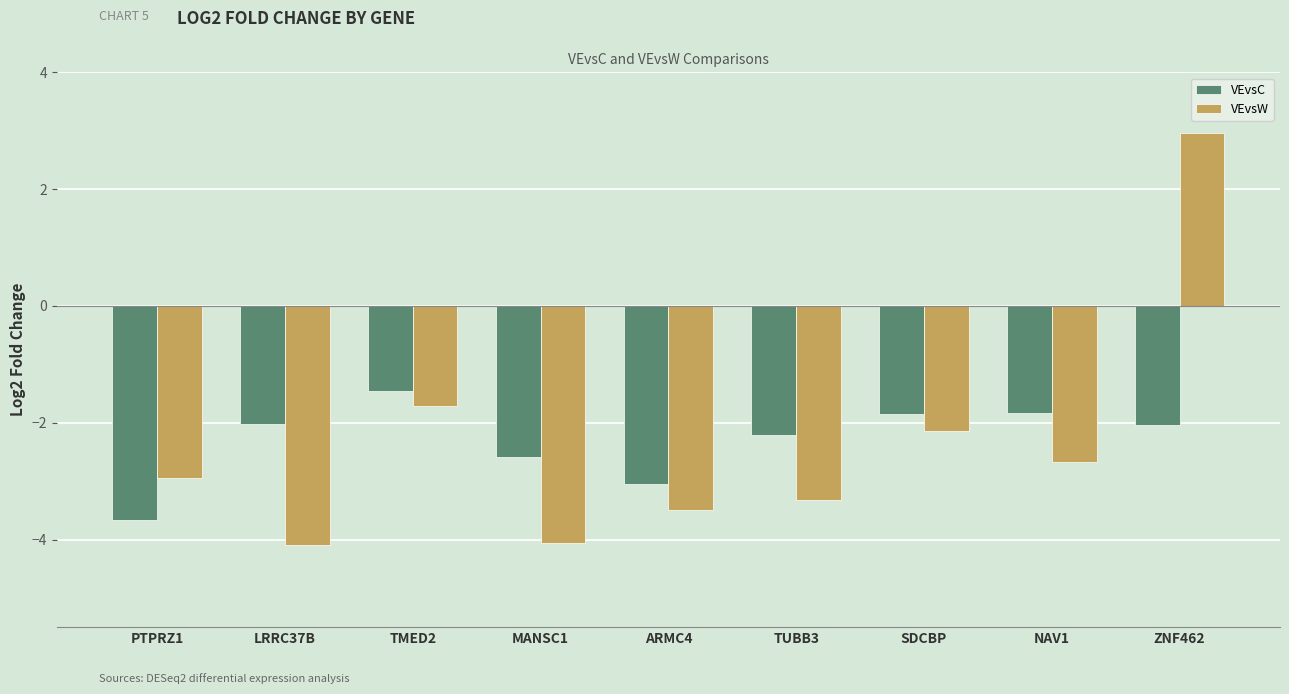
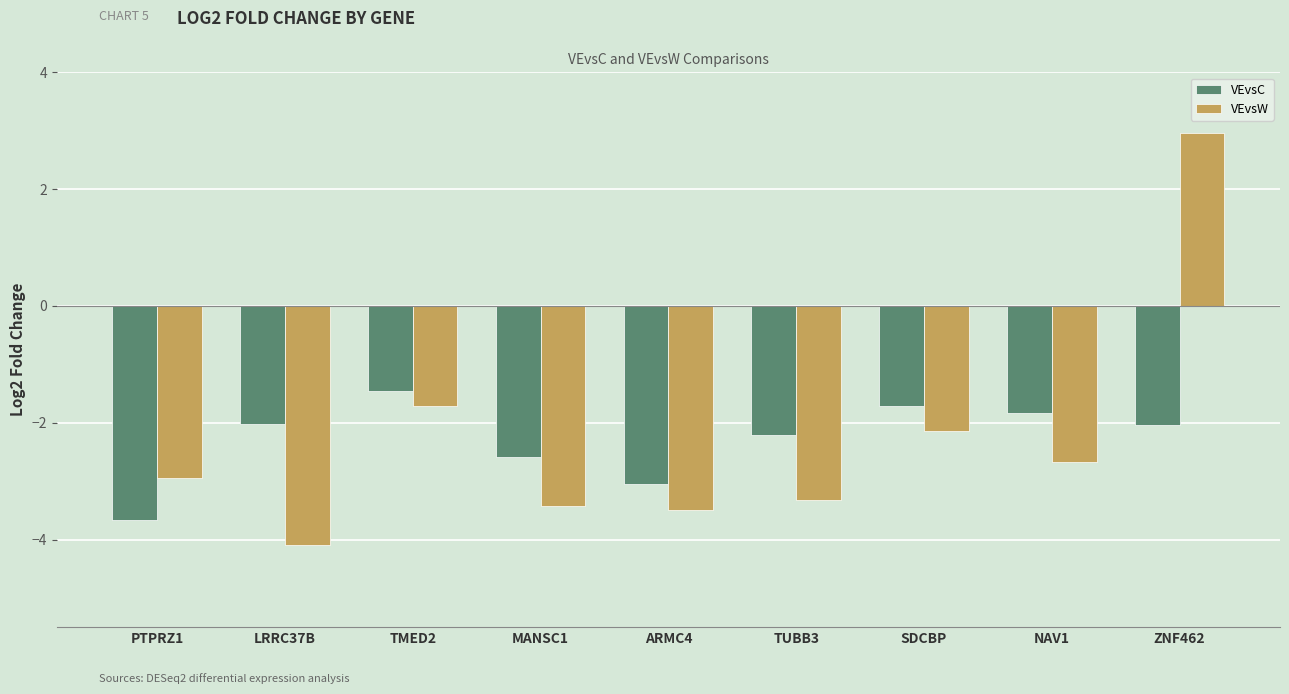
VEvsW, MANSC1: -4.1 -> -3.4
VEvsC, SDCBP: -1.9 -> -1.7
